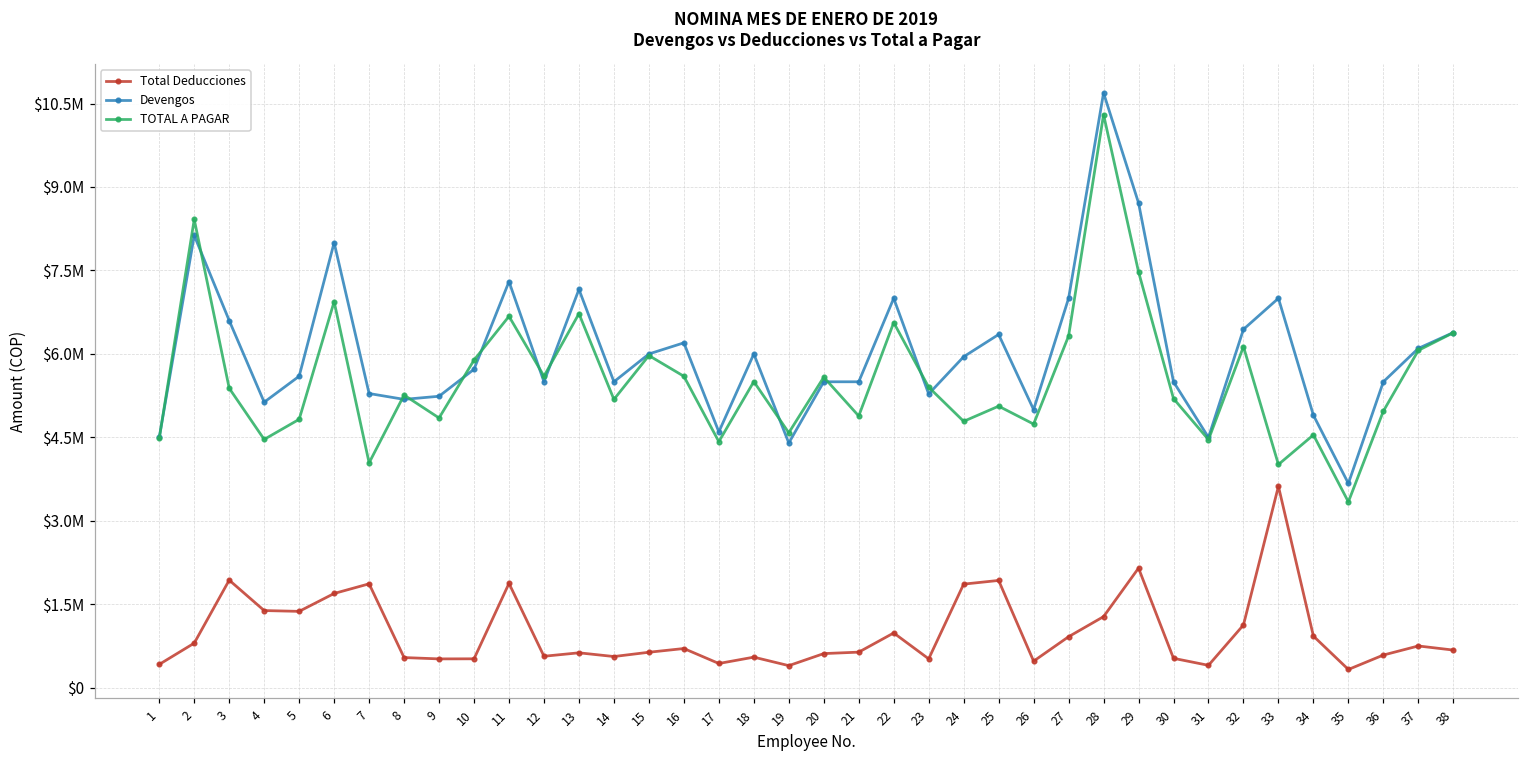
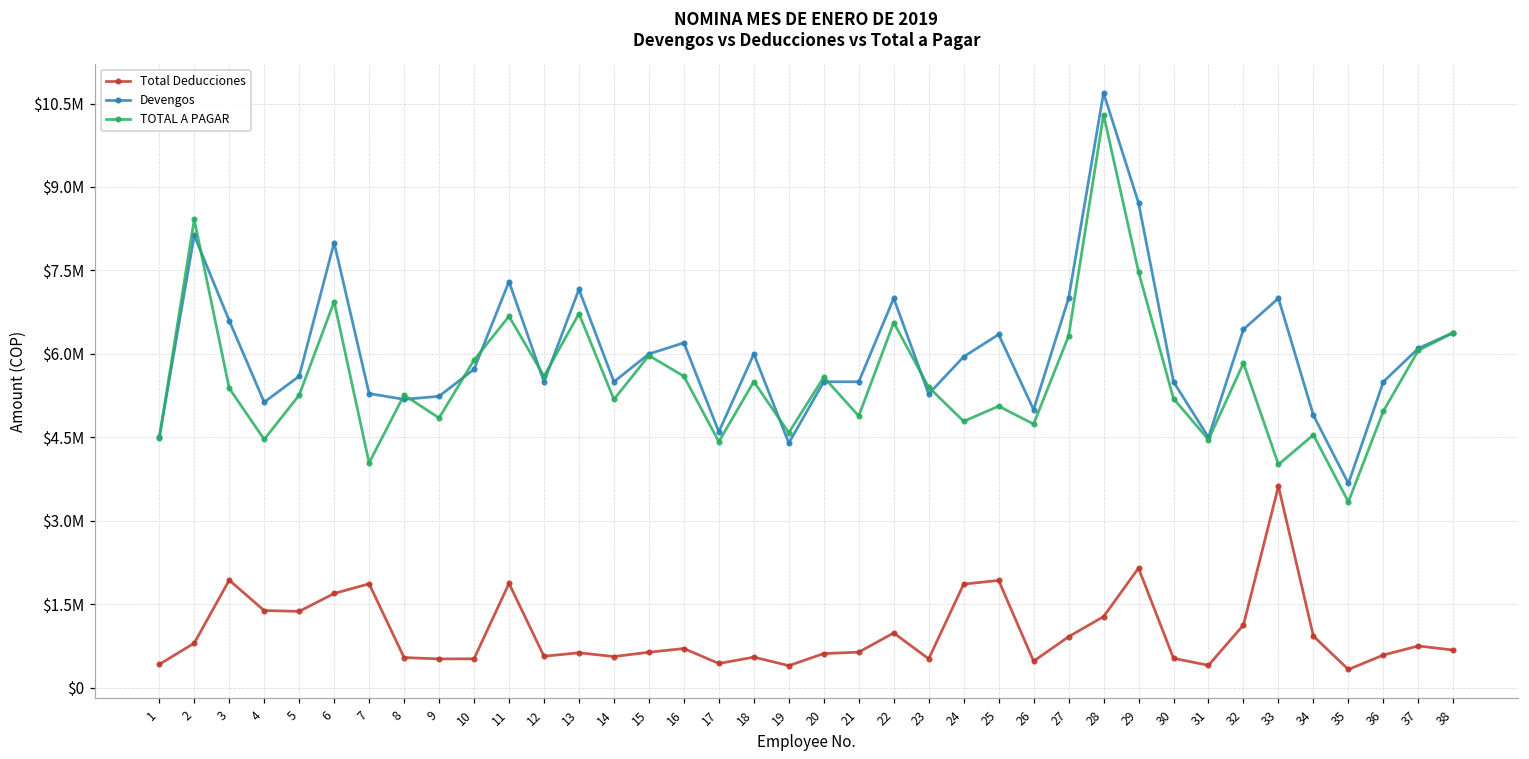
TOTAL A PAGAR, 5: $4800000 -> $5300000
TOTAL A PAGAR, 32: $6100000 -> $5800000
